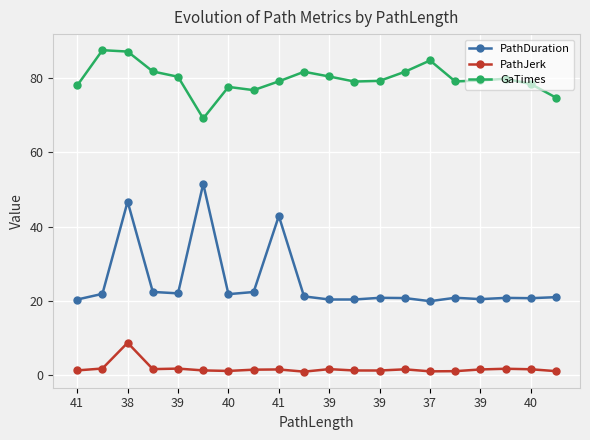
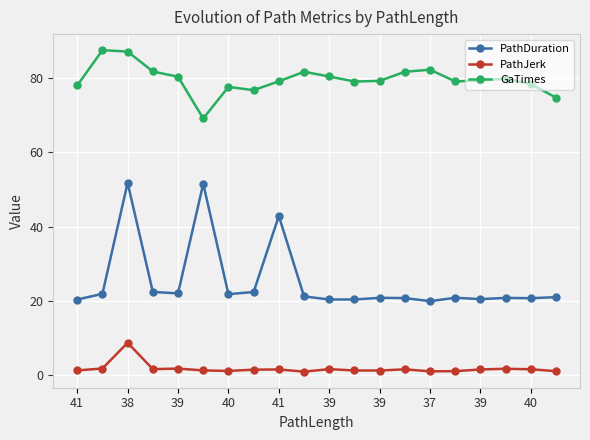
PathDuration, 38: 47 -> 52
GaTimes, 37: 85 -> 82
